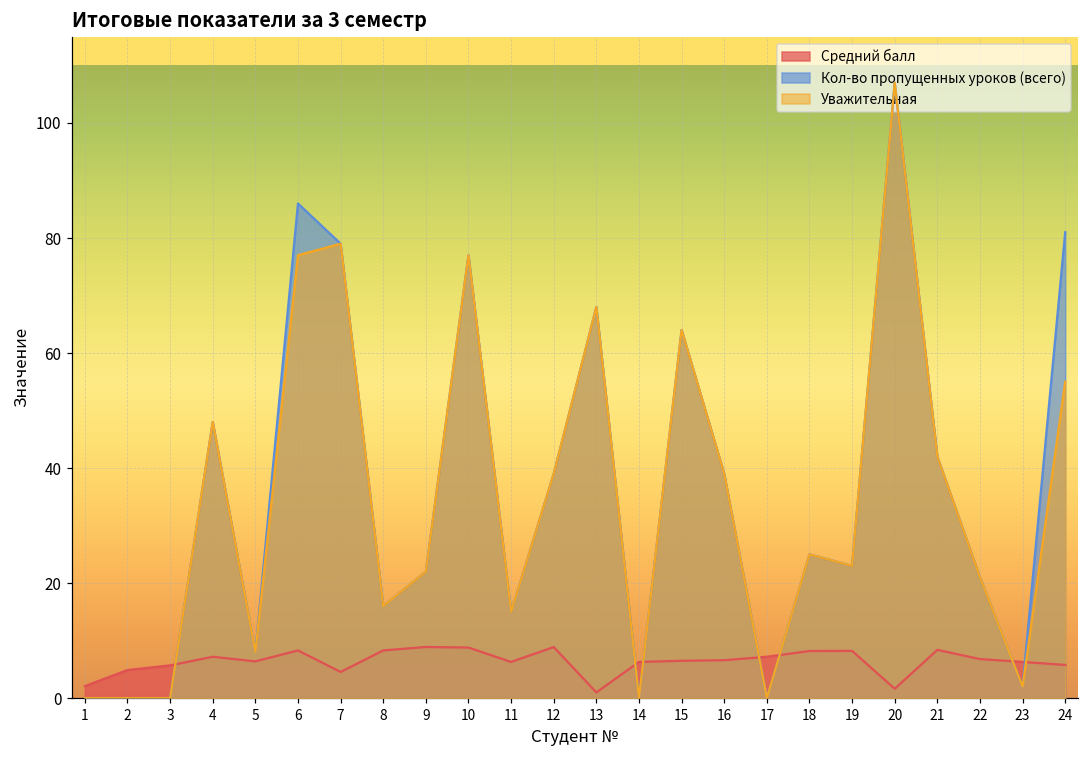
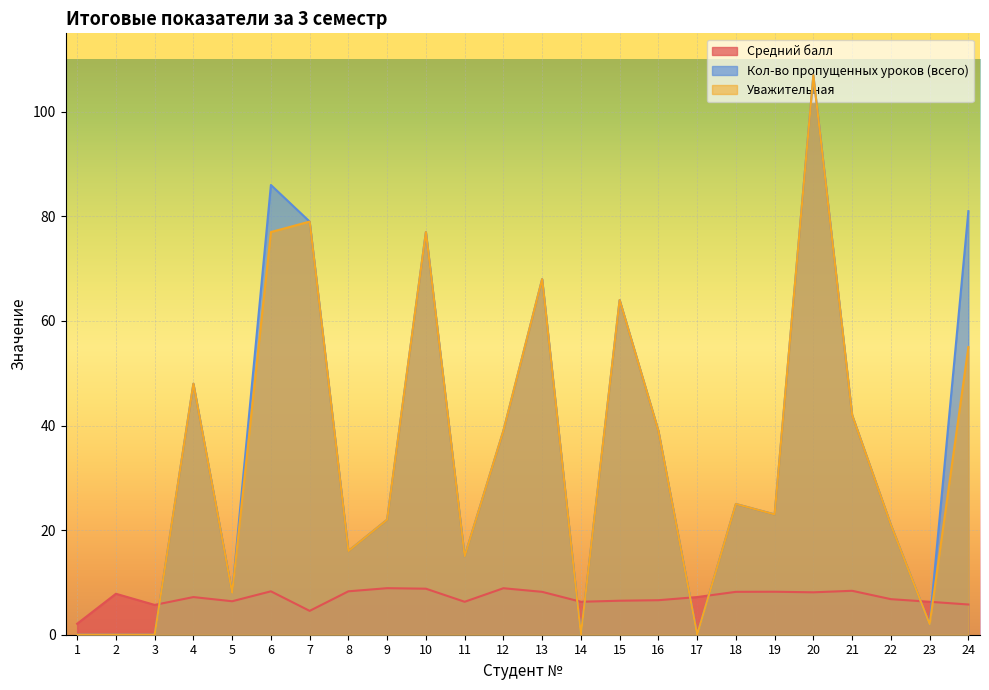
Средний балл, 2: 5 -> 8
Средний балл, 13: 1 -> 8
Средний балл, 20: 2 -> 8
